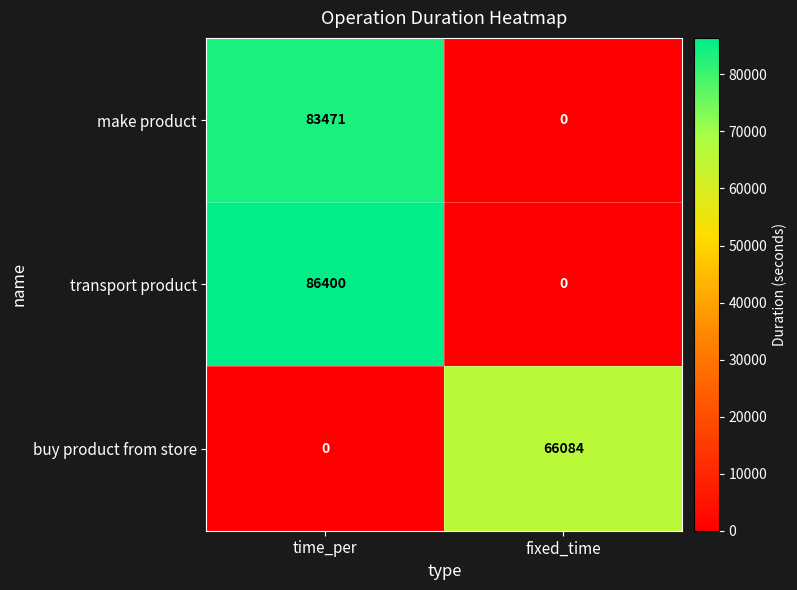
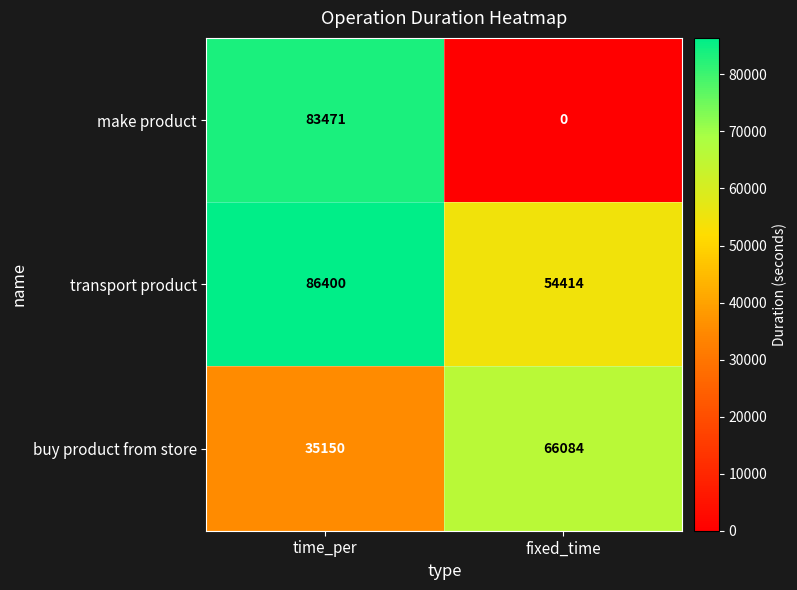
transport product, fixed_time: 0 -> 54414
buy product from store, time_per: 0 -> 35150
